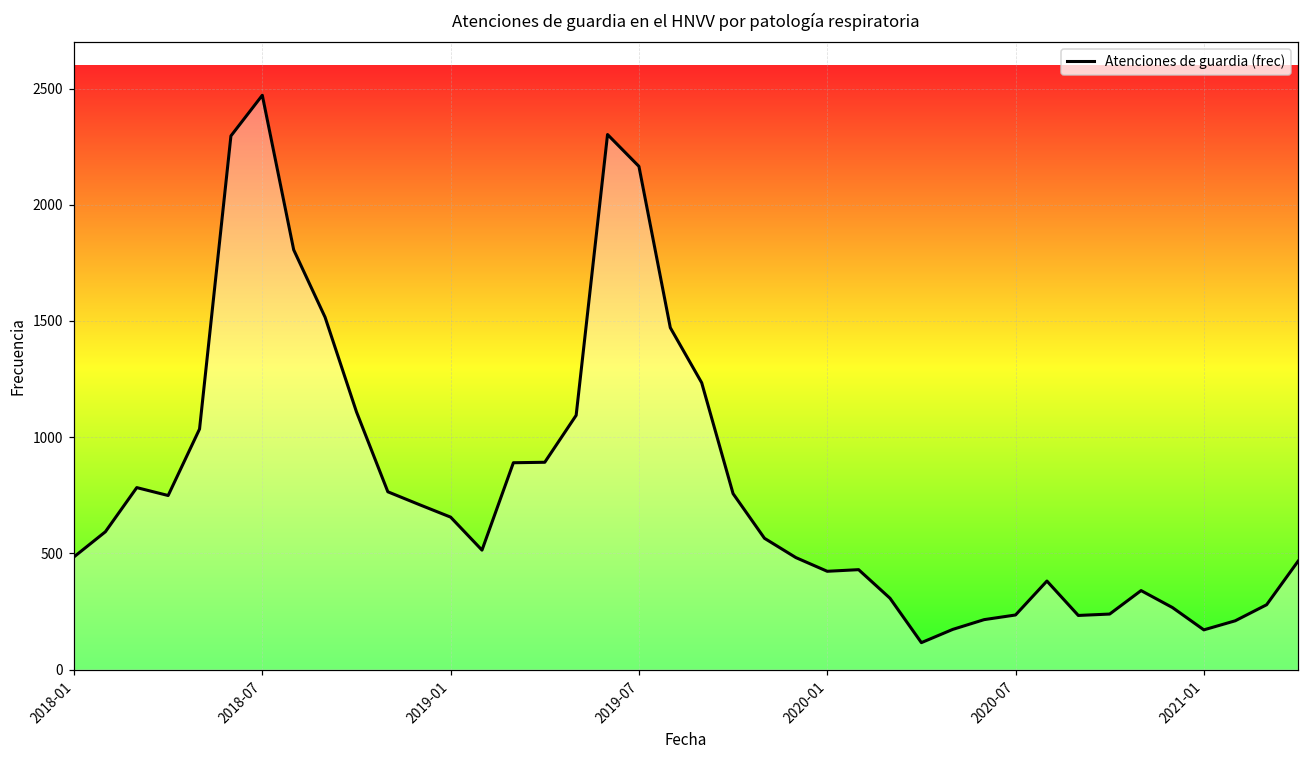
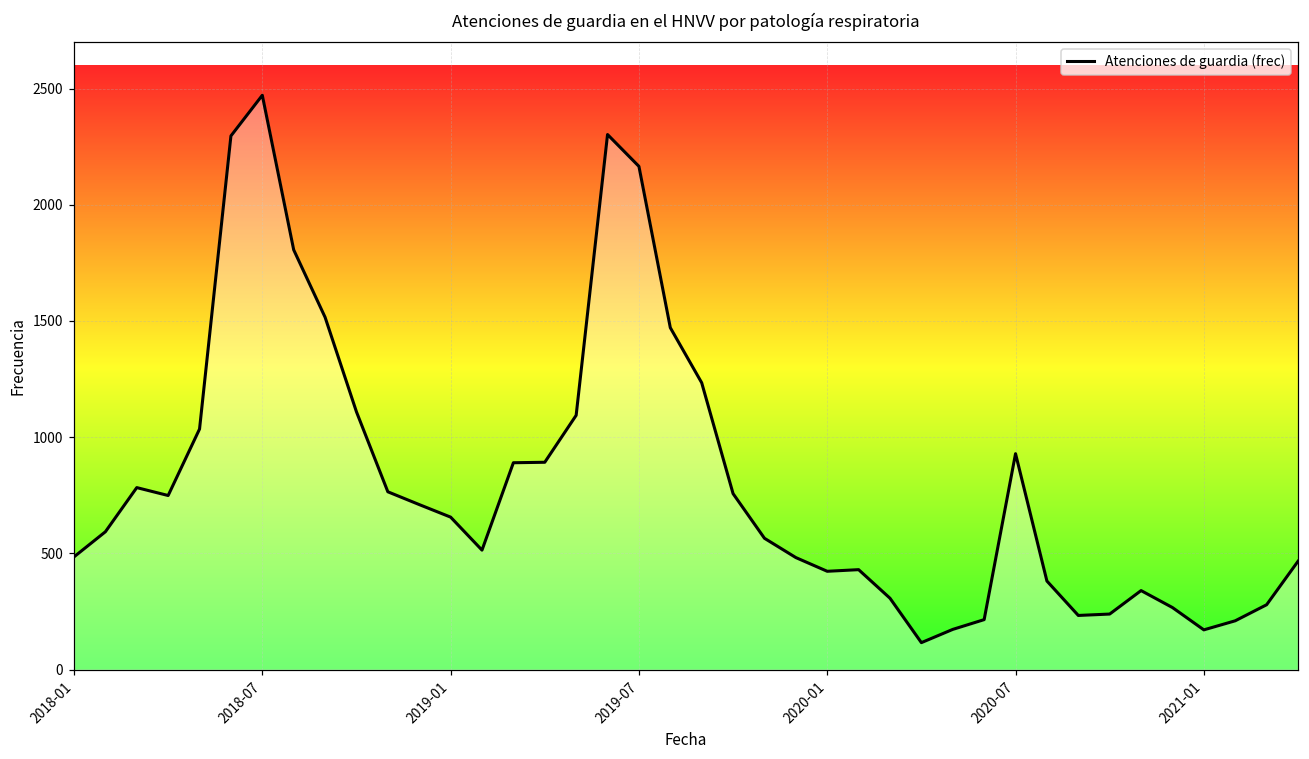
2020-07: 240 -> 930
